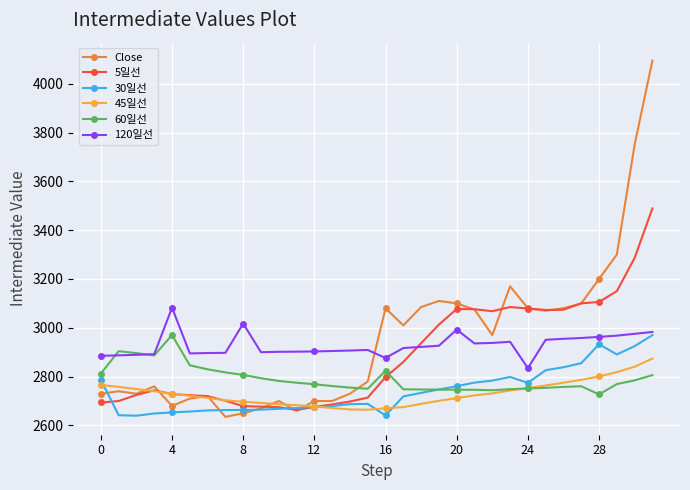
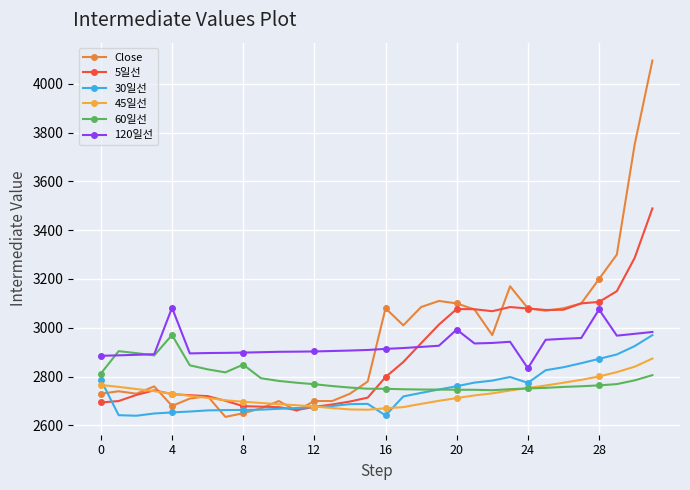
60일선, 8: 2810 -> 2850
120일선, 8: 3020 -> 2900
60일선, 16: 2820 -> 2750
120일선, 16: 2880 -> 2910
30일선, 28: 2930 -> 2870
60일선, 28: 2730 -> 2760
120일선, 28: 2960 -> 3080
